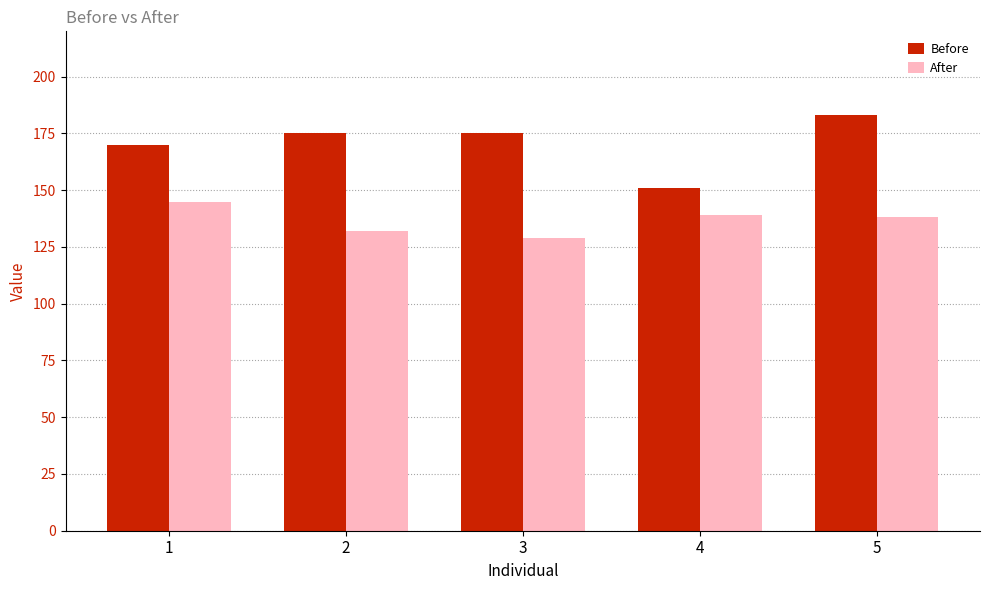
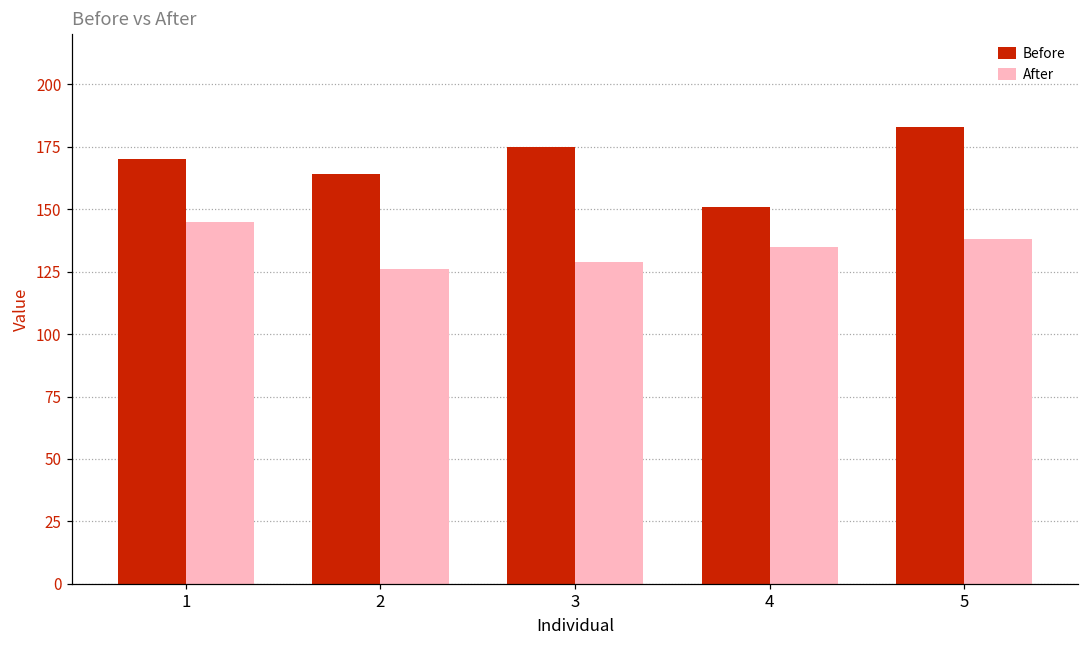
Before, 2: 175 -> 164
After, 2: 132 -> 126
After, 4: 139 -> 135
